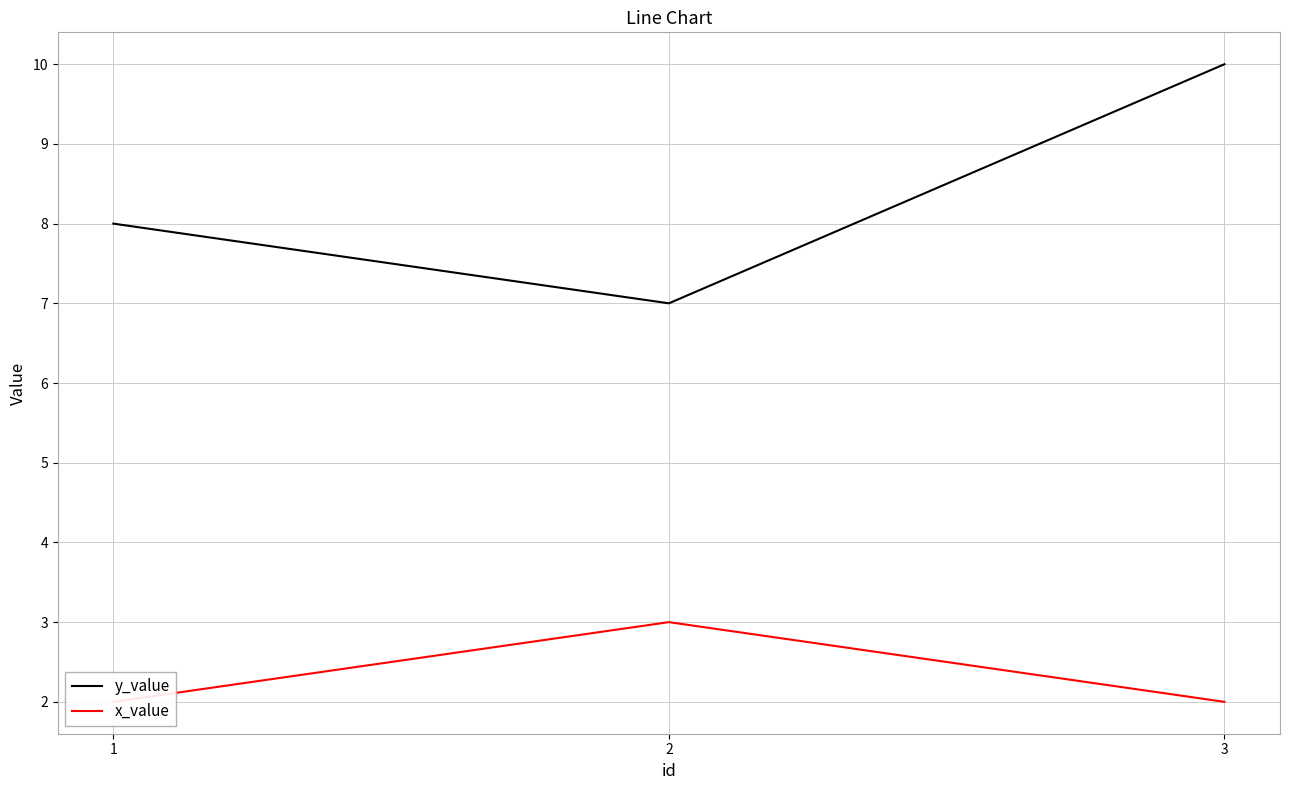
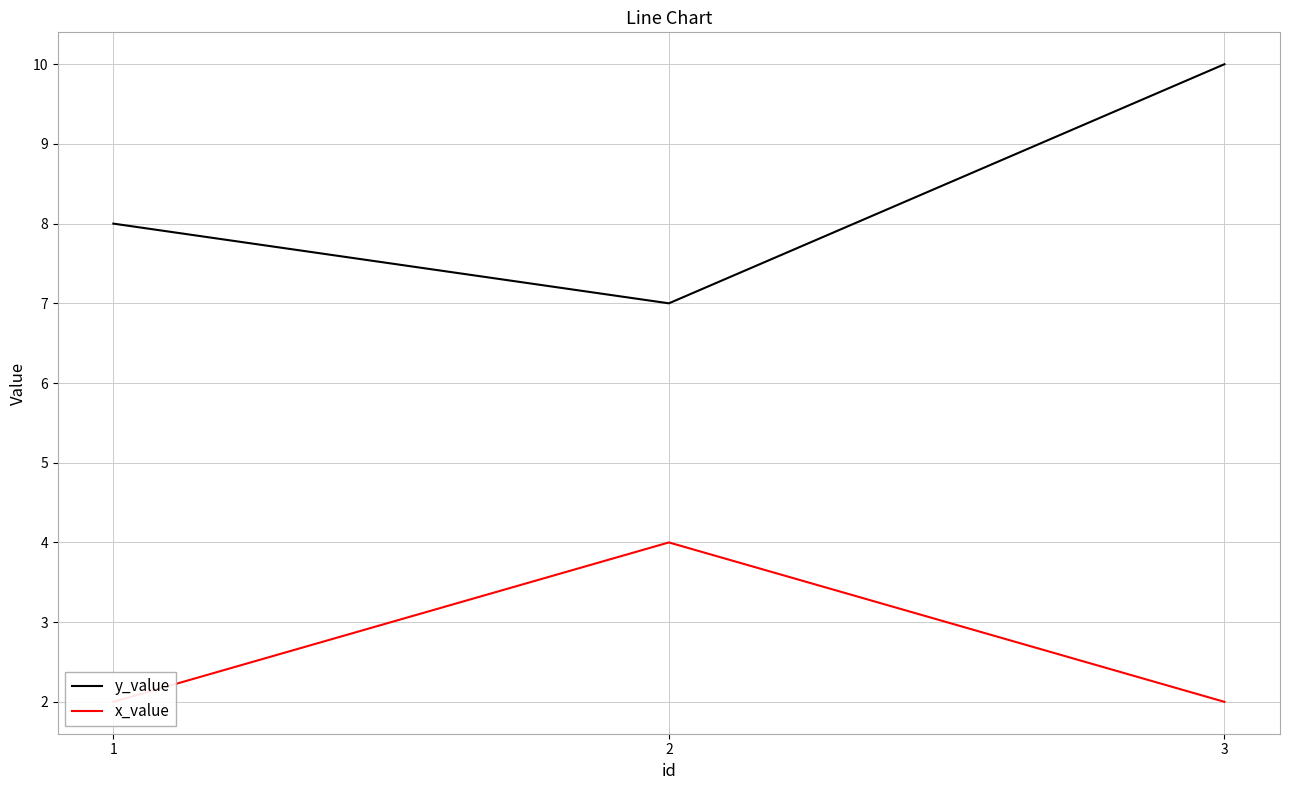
x_value, 2: 3 -> 4
